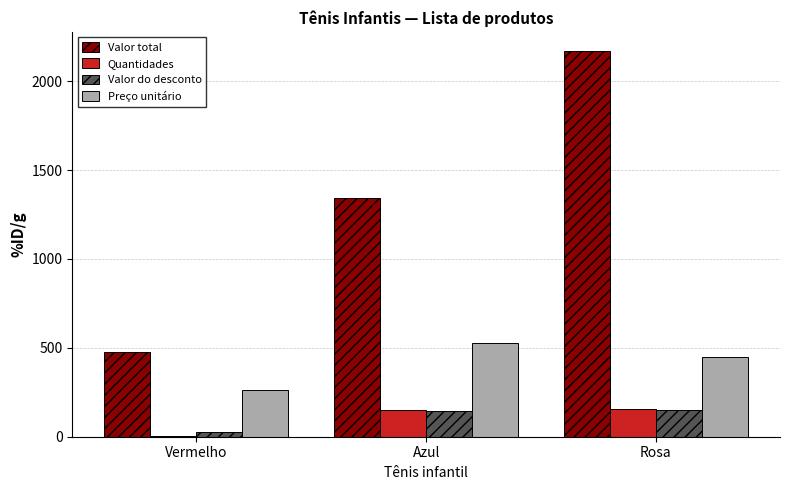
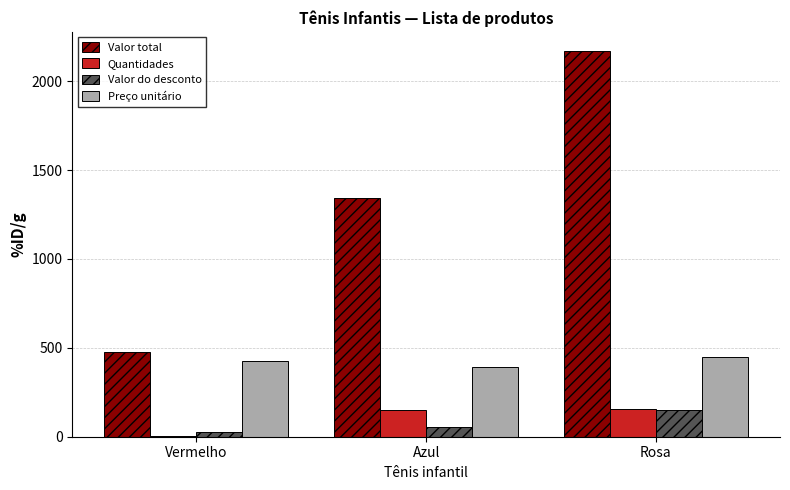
Preço unitário, Vermelho: 270 -> 420
Valor do desconto, Azul: 150 -> 50
Preço unitário, Azul: 530 -> 390
